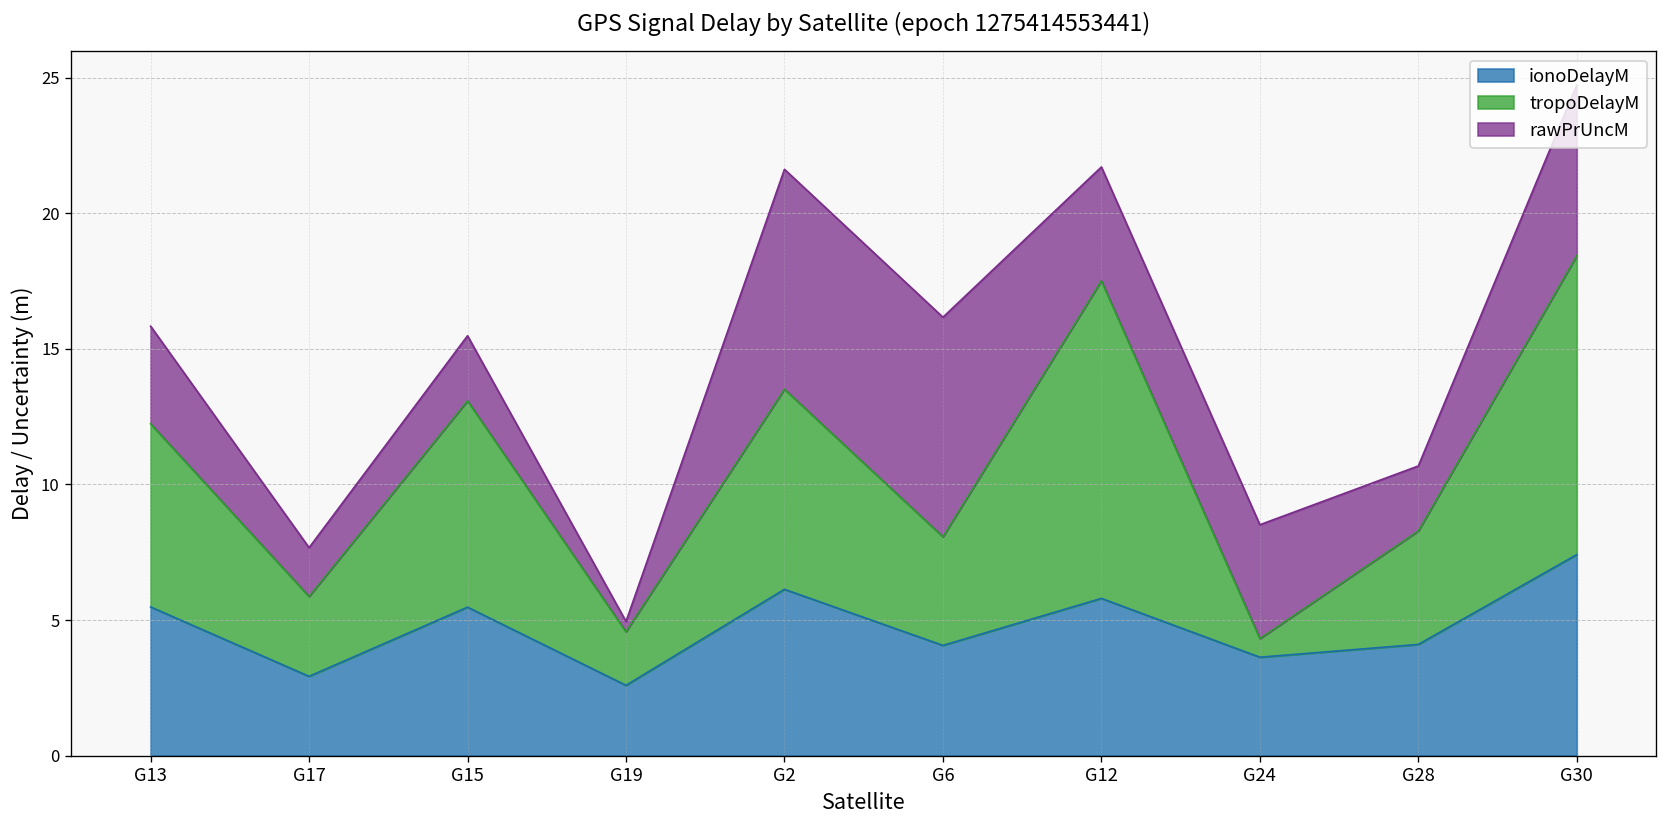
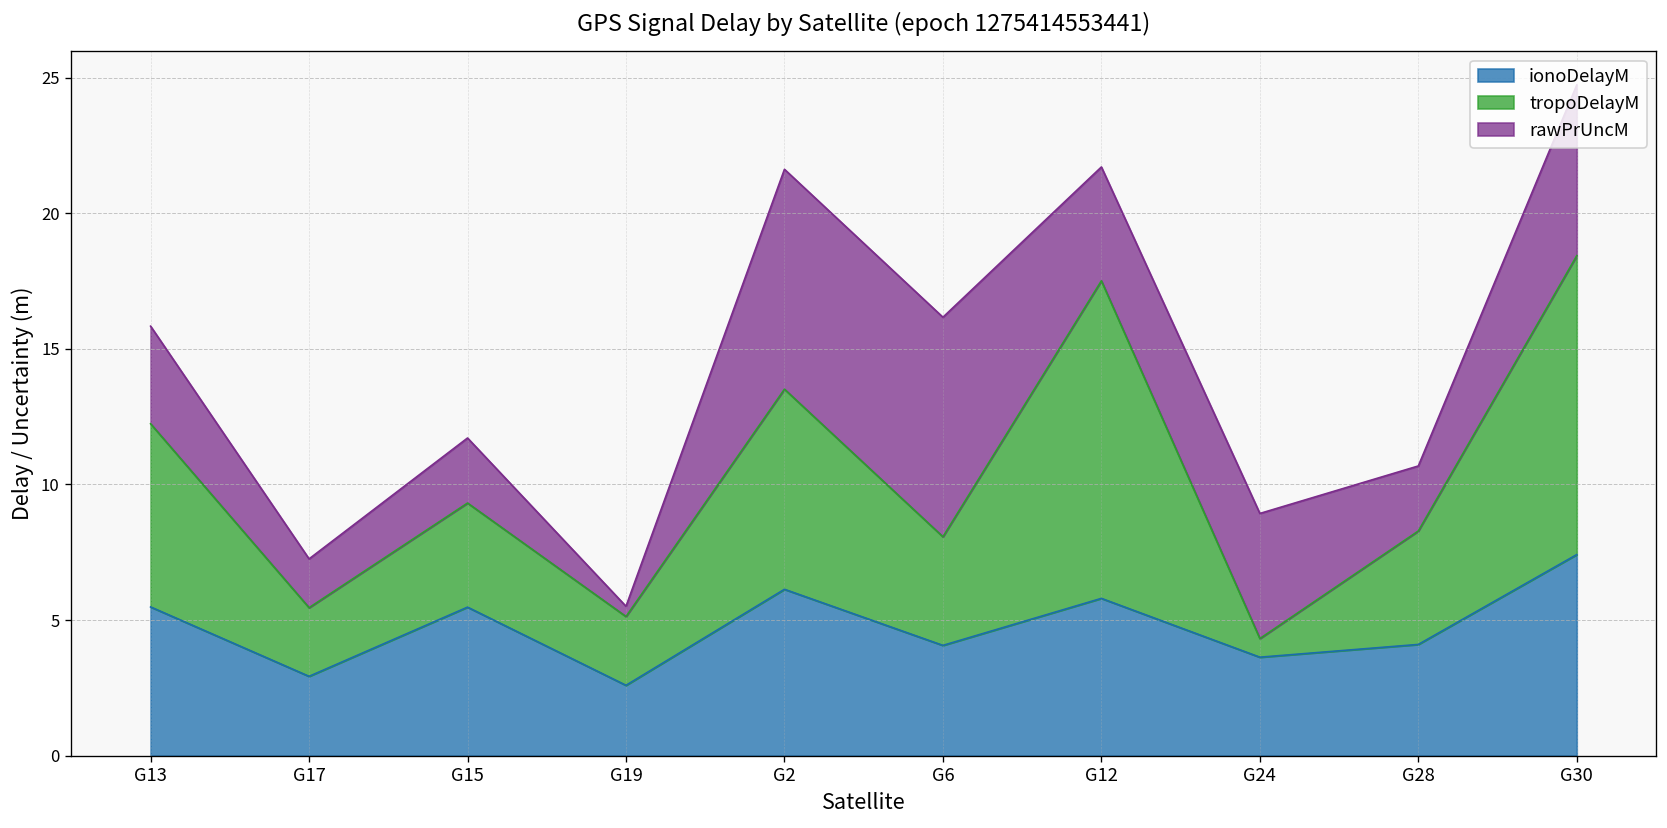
tropoDelayM, G17: 2.9 -> 2.5
tropoDelayM, G15: 7.6 -> 3.8
tropoDelayM, G19: 2.0 -> 2.5
rawPrUncM, G24: 4.2 -> 4.6
